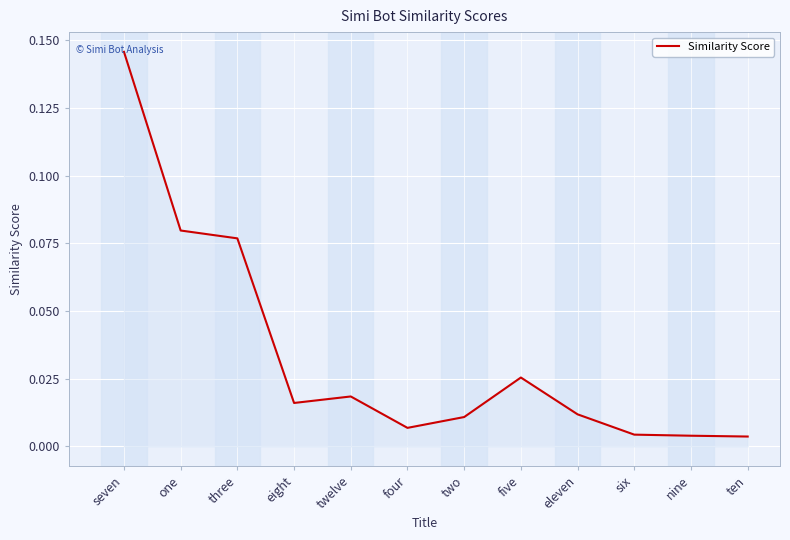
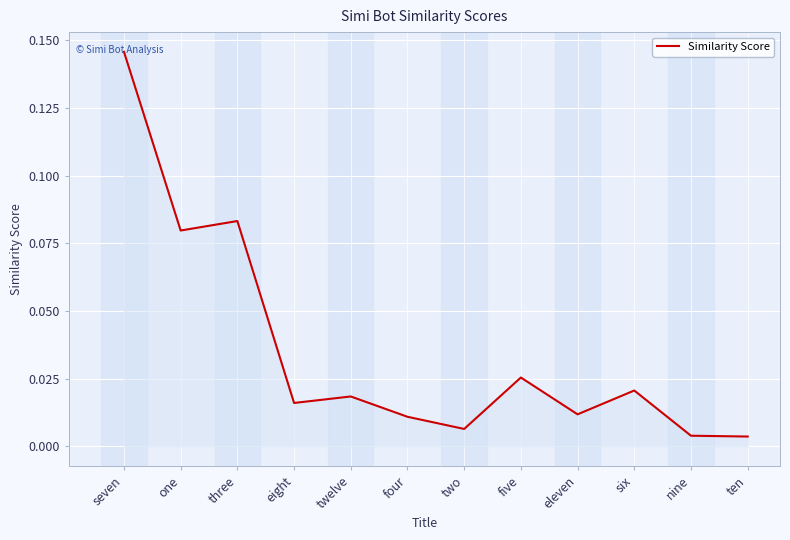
three: 0.077 -> 0.083
four: 0.007 -> 0.011
two: 0.011 -> 0.006
six: 0.004 -> 0.021
